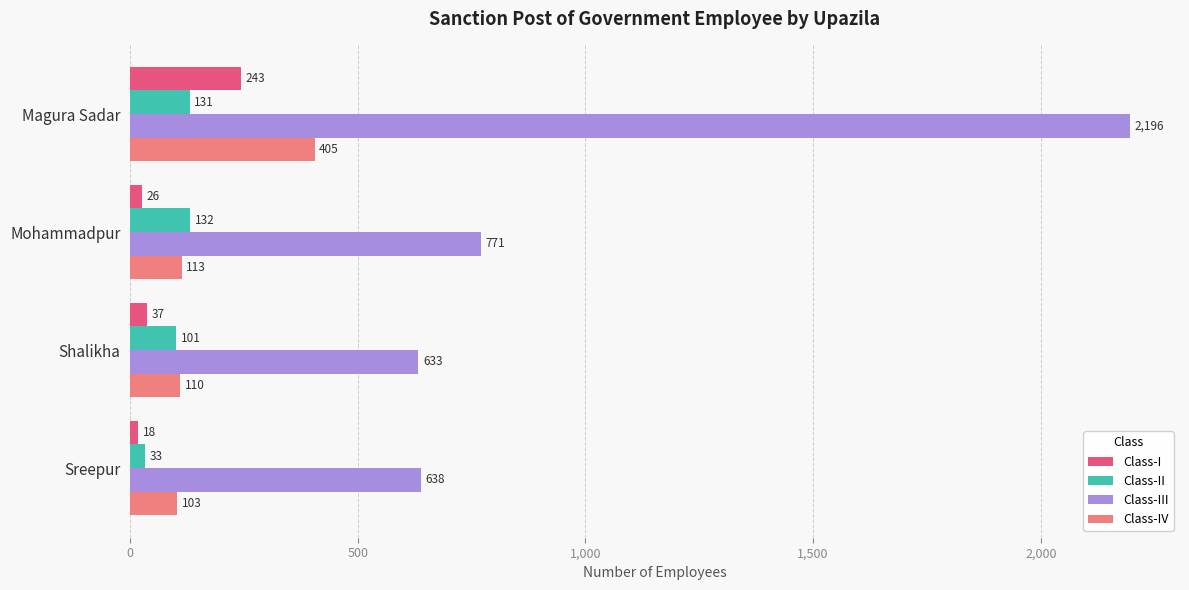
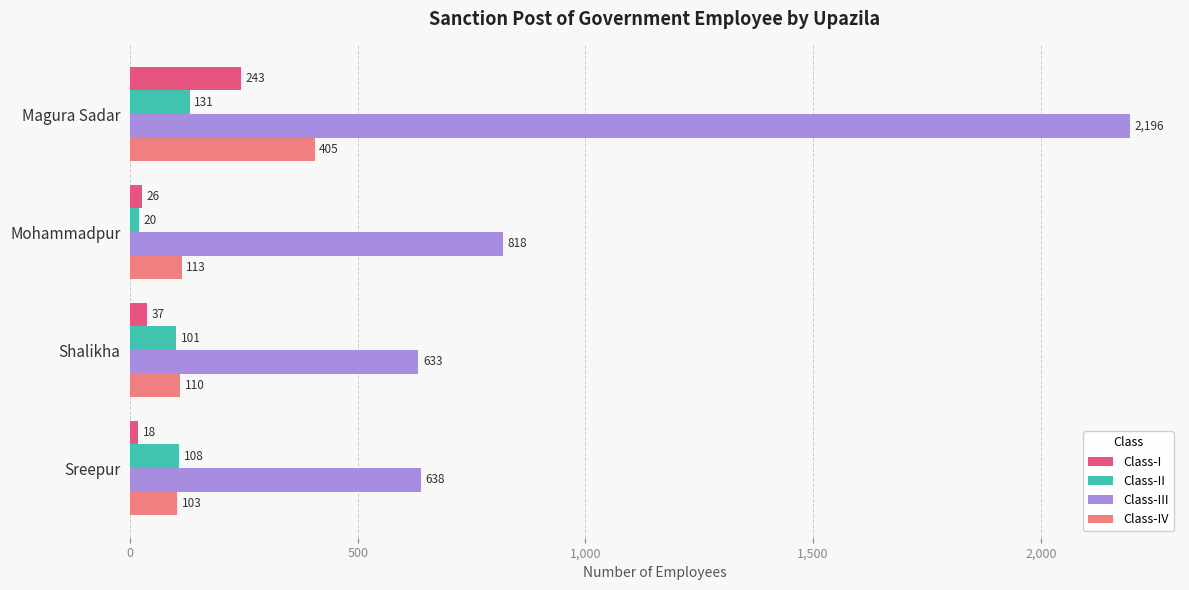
Class-II, Mohammadpur: 132 -> 20
Class-III, Mohammadpur: 771 -> 818
Class-II, Sreepur: 33 -> 108
